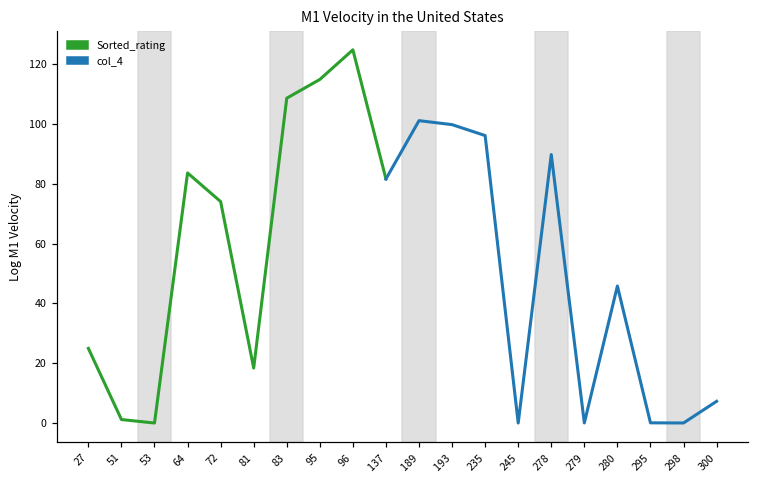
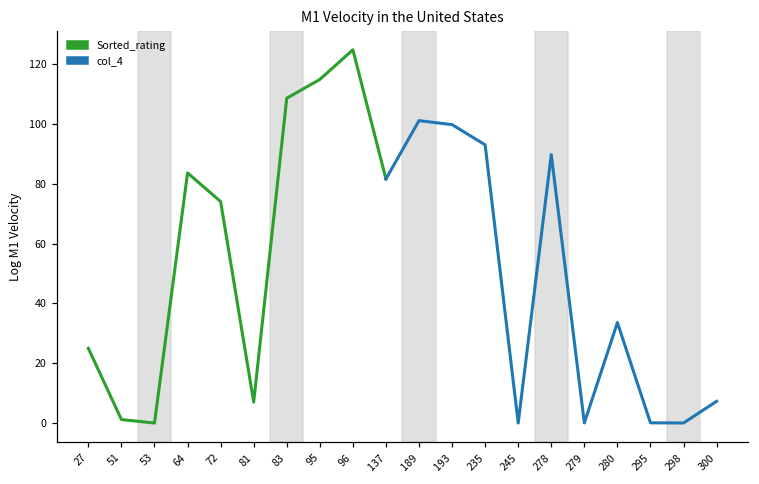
Sorted_rating, 81: 18 -> 7
col_4, 235: 96 -> 93
col_4, 280: 46 -> 34
